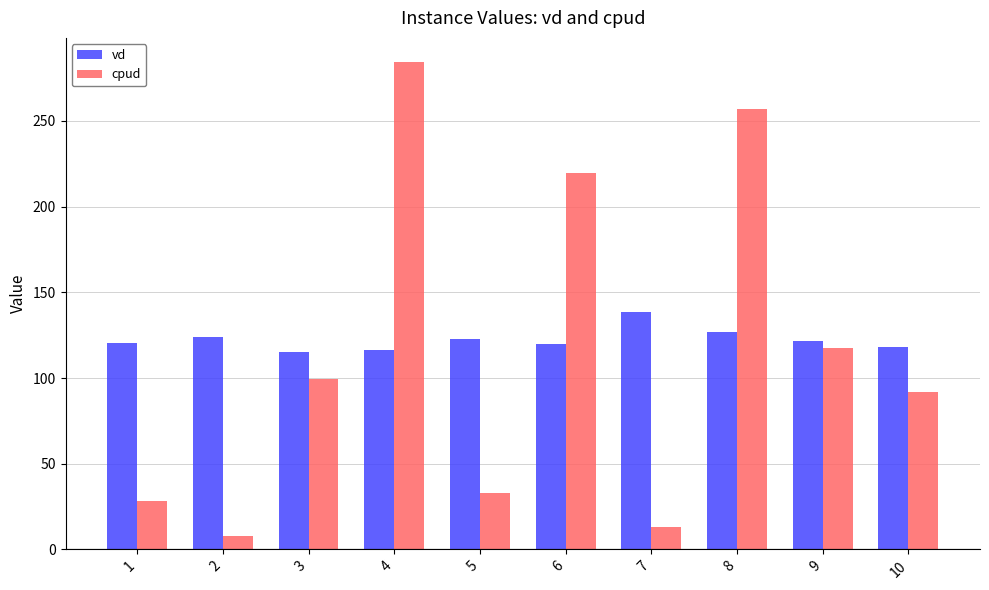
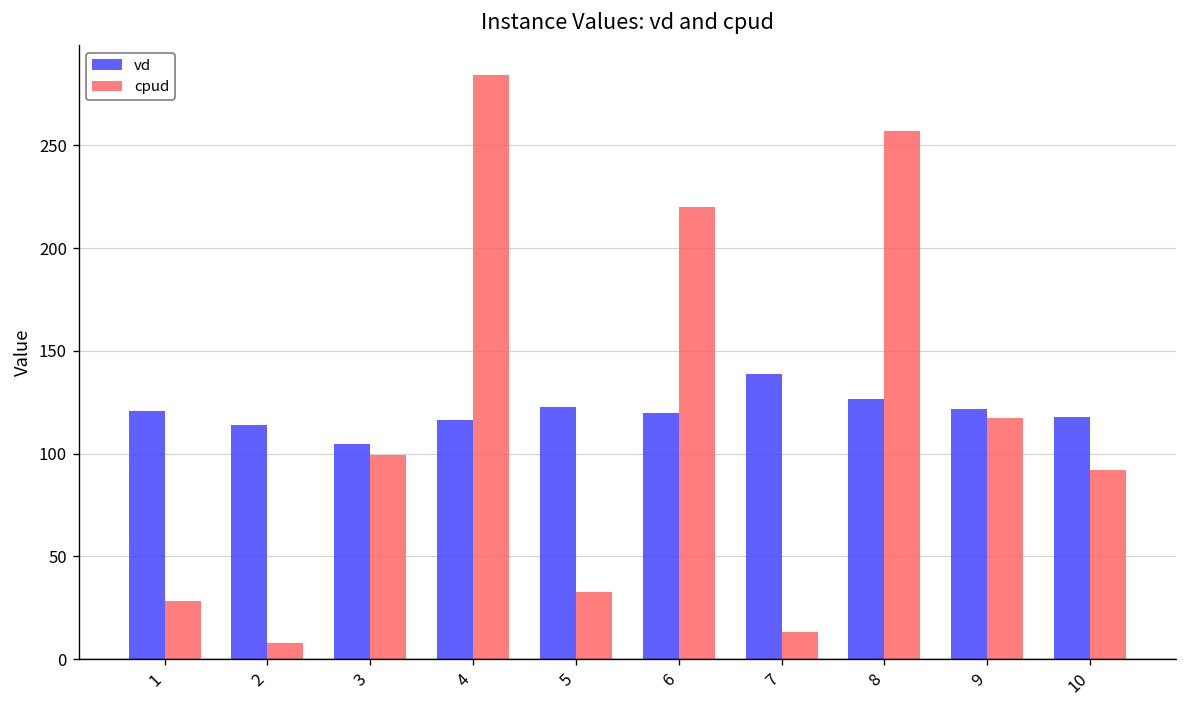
vd, 2: 124 -> 114
vd, 3: 115 -> 105
